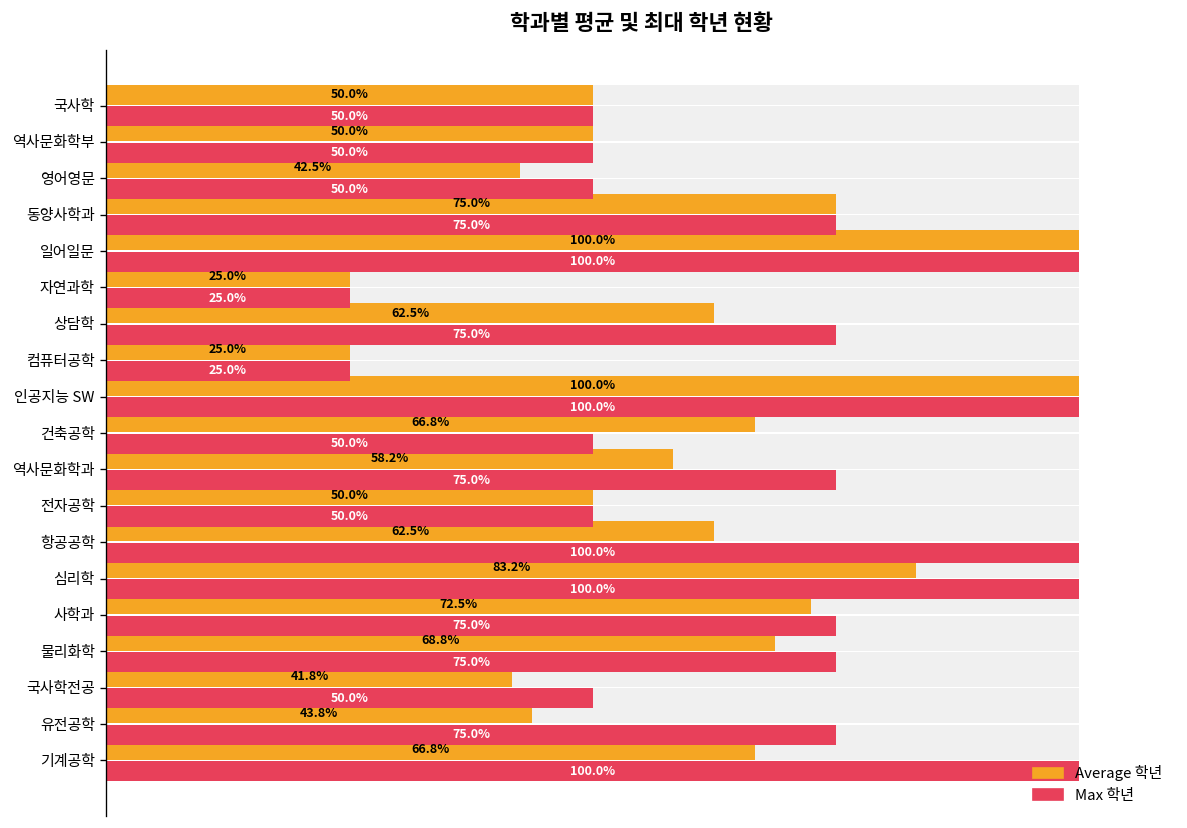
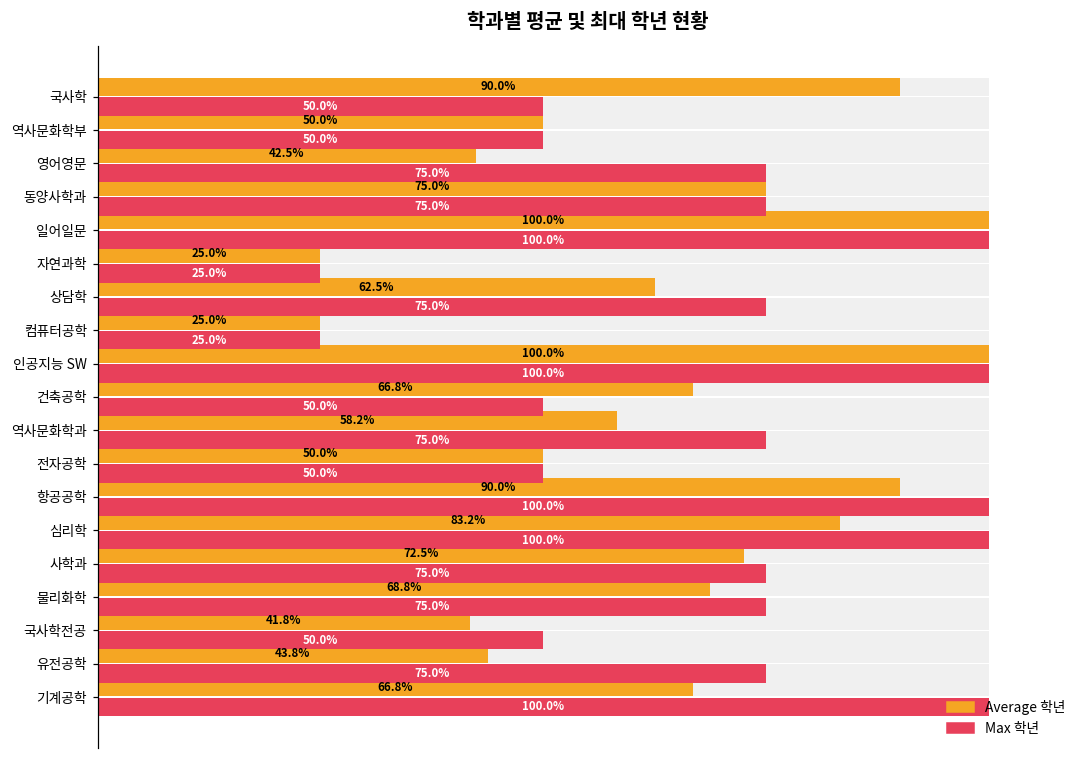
Average 학년, 국사학: 50.0% -> 90.0%
Max 학년, 영어영문: 50.0% -> 75.0%
Average 학년, 항공공학: 62.5% -> 90.0%
